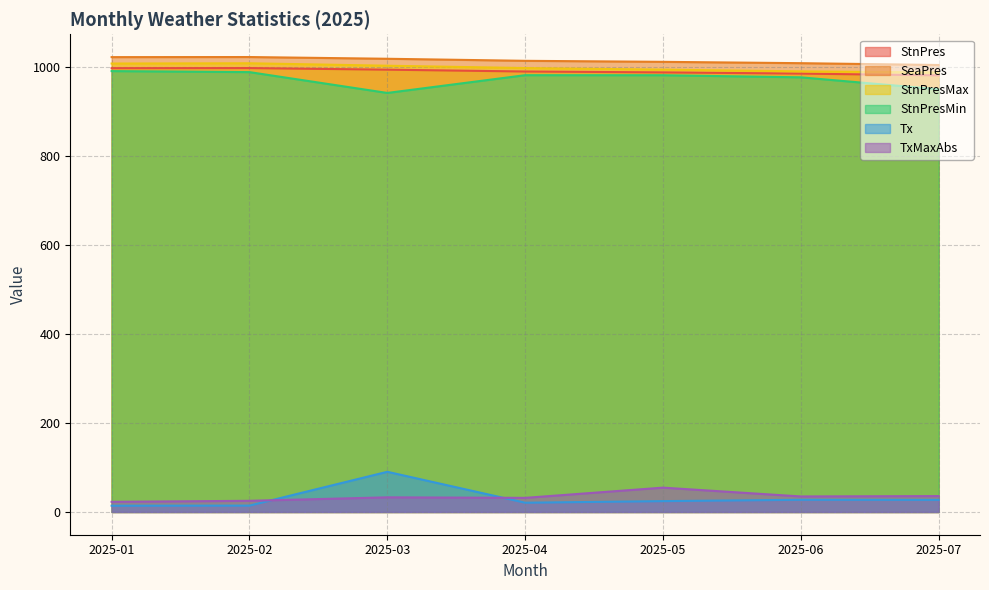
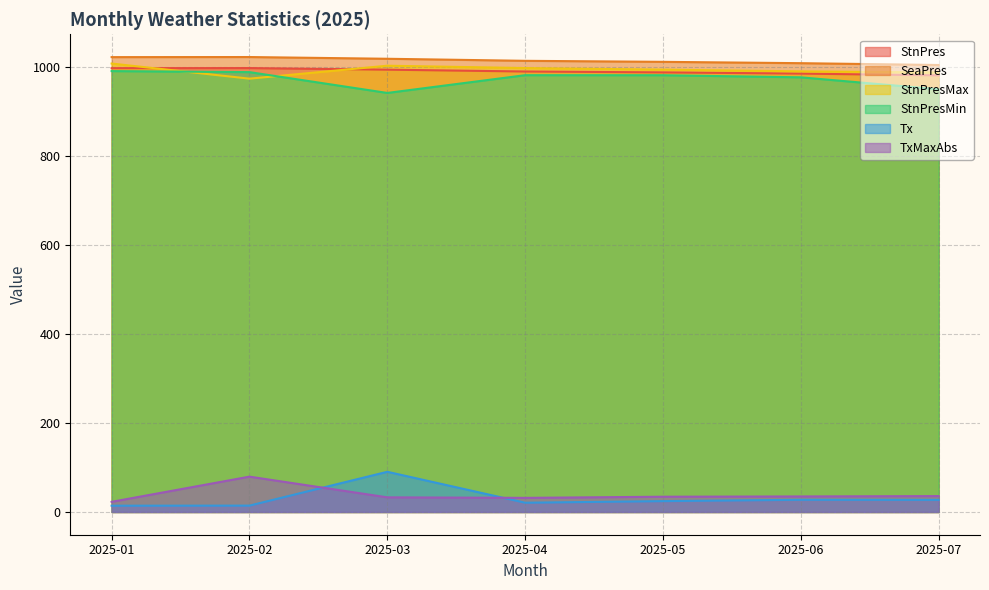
StnPresMax, 2025-02: 1010 -> 970
TxMaxAbs, 2025-02: 30 -> 80
TxMaxAbs, 2025-05: 50 -> 30
